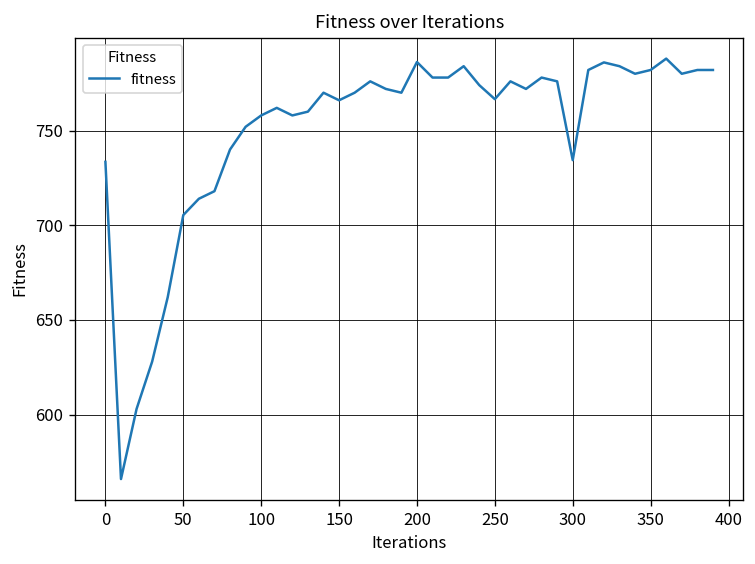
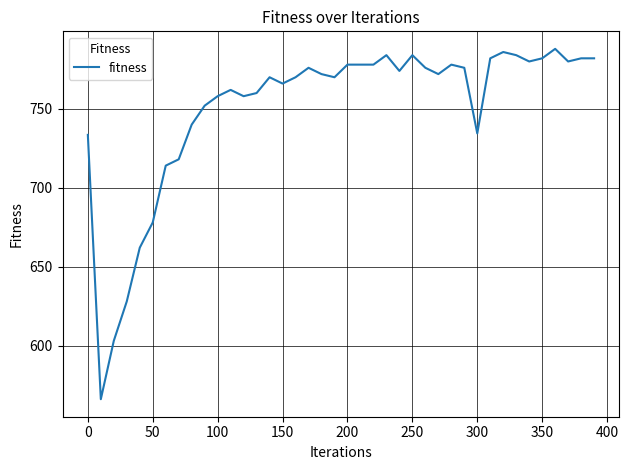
50: 705 -> 678
200: 786 -> 778
250: 767 -> 784
